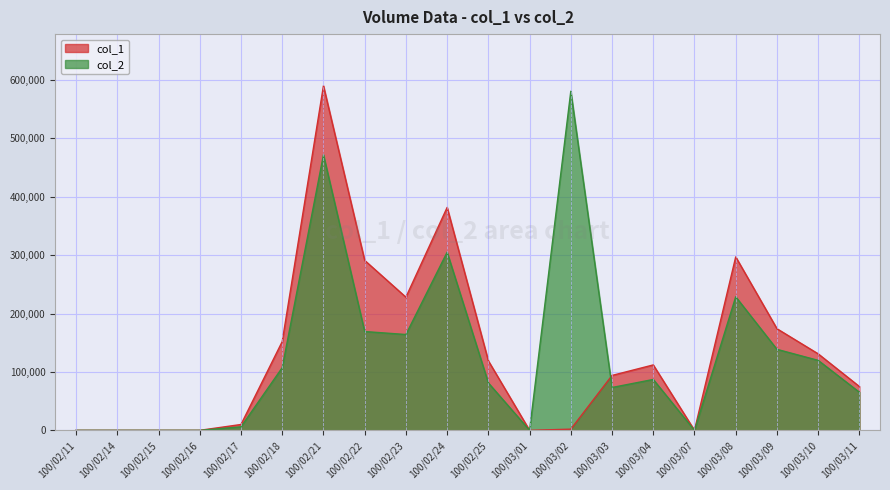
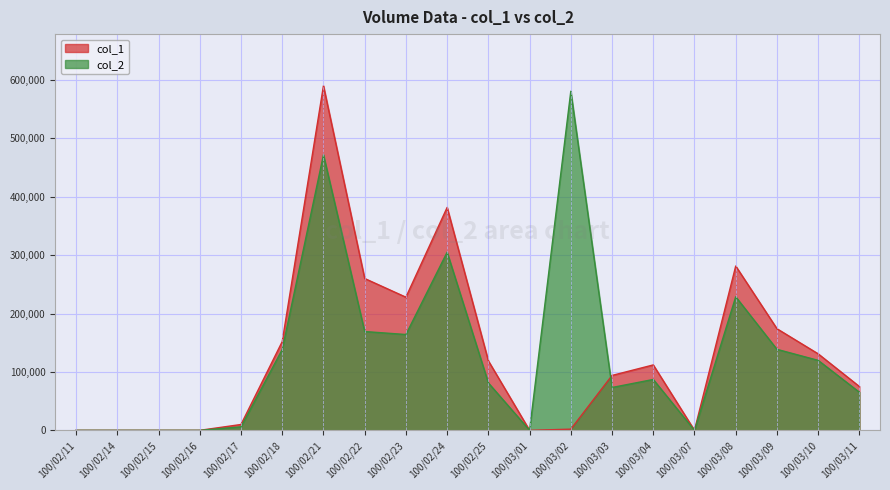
col_2, 100/02/18: 110,000 -> 140,000
col_1, 100/02/22: 290,000 -> 260,000
col_1, 100/03/08: 300,000 -> 280,000
